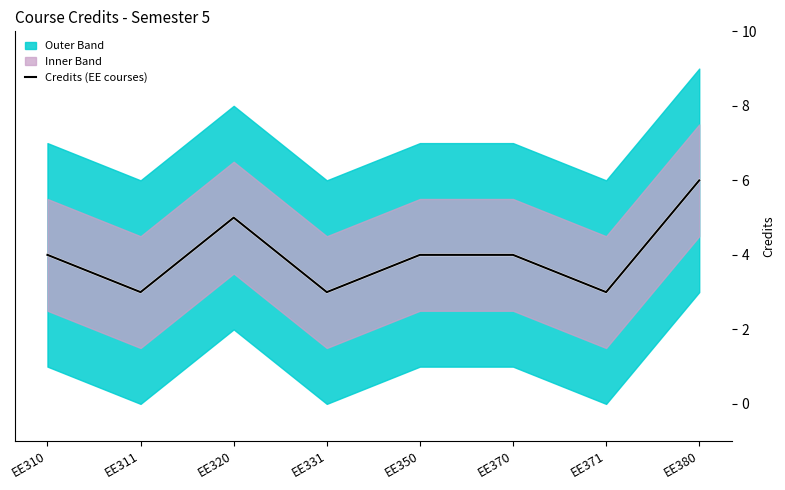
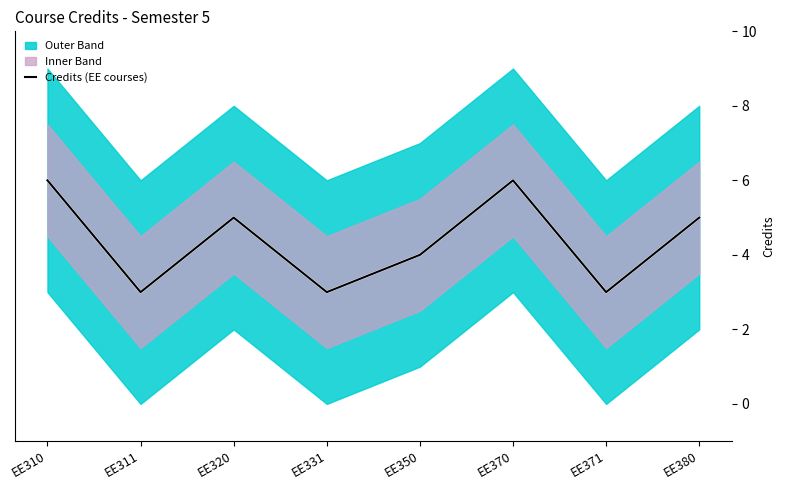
Credits (EE courses), EE310: 4 -> 6
Credits (EE courses), EE370: 4 -> 6
Credits (EE courses), EE380: 6 -> 5
